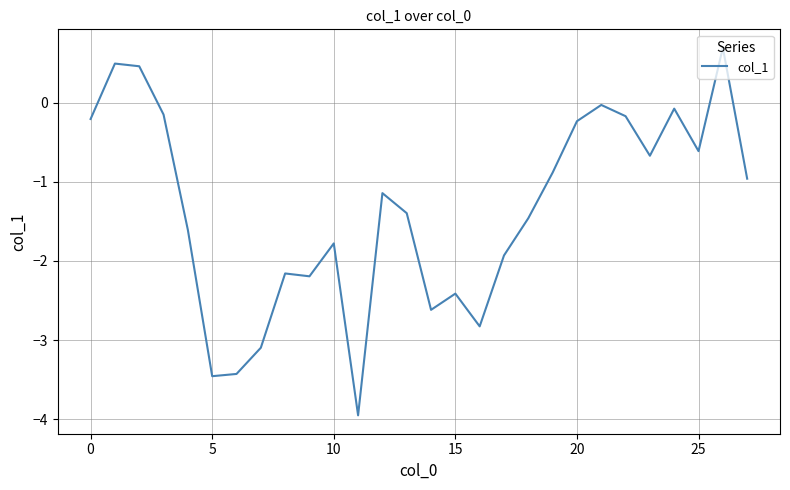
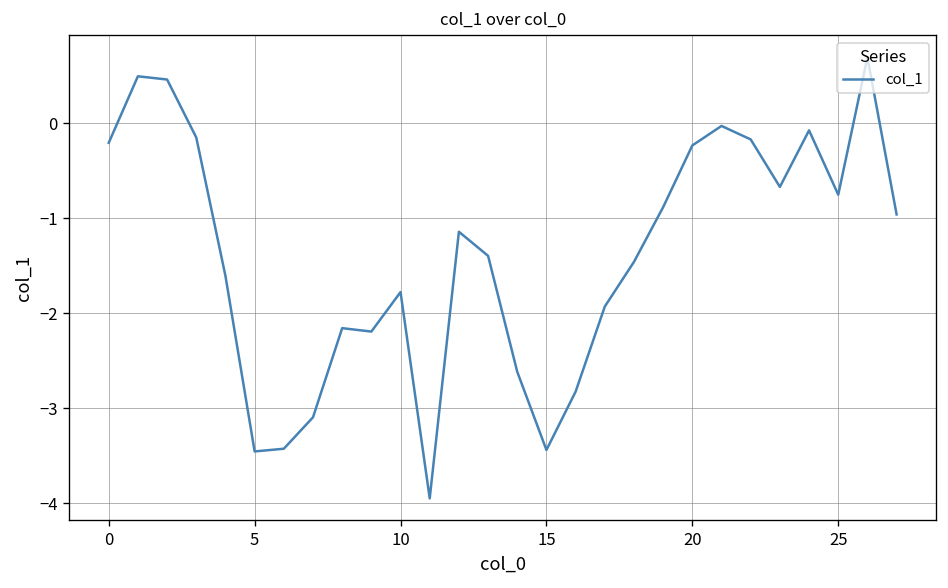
15: -2.4 -> -3.4
25: -0.6 -> -0.8
